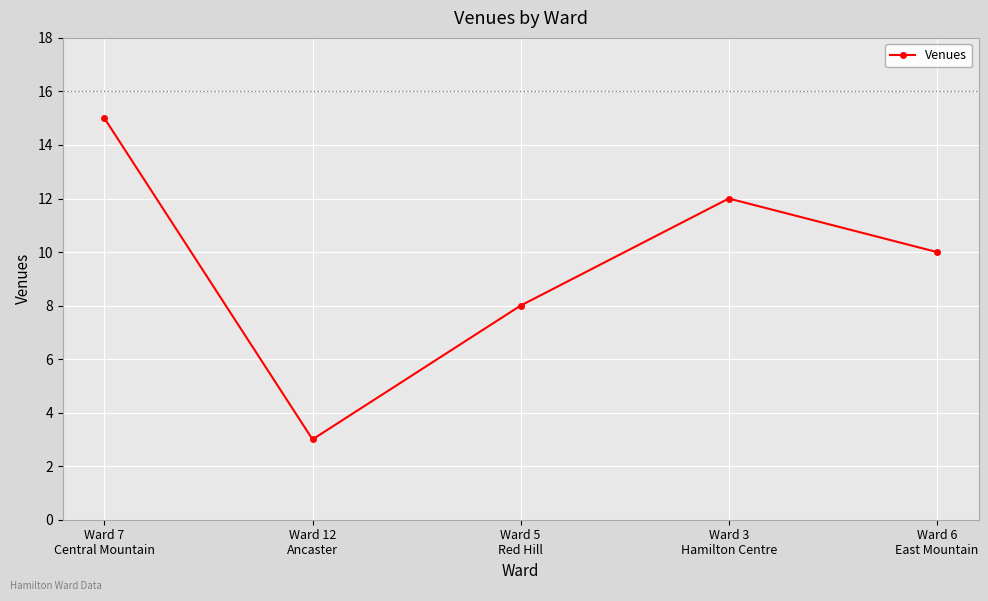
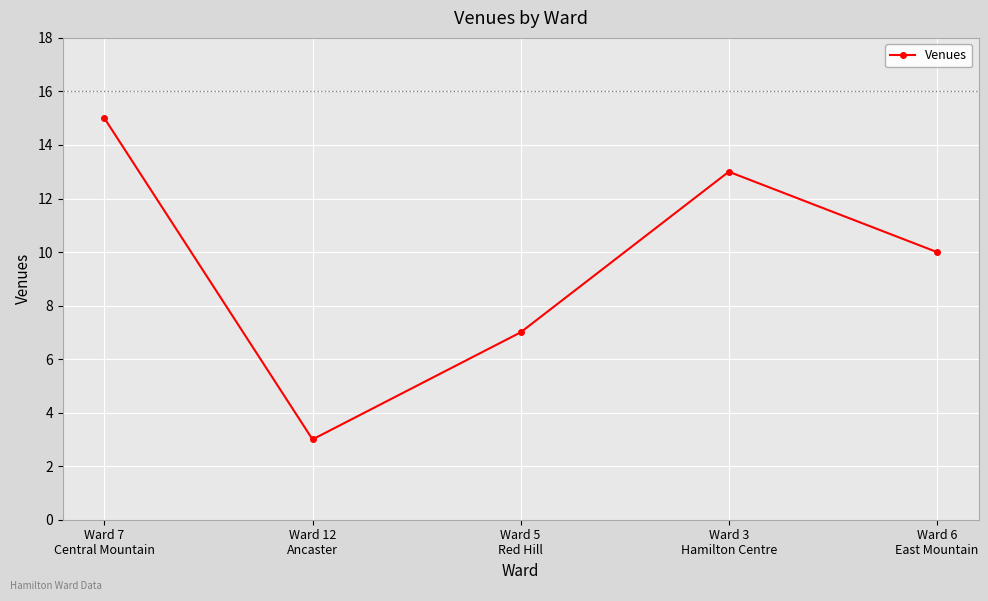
Ward 5 Red Hill: 8 -> 7
Ward 3 Hamilton Centre: 12 -> 13
